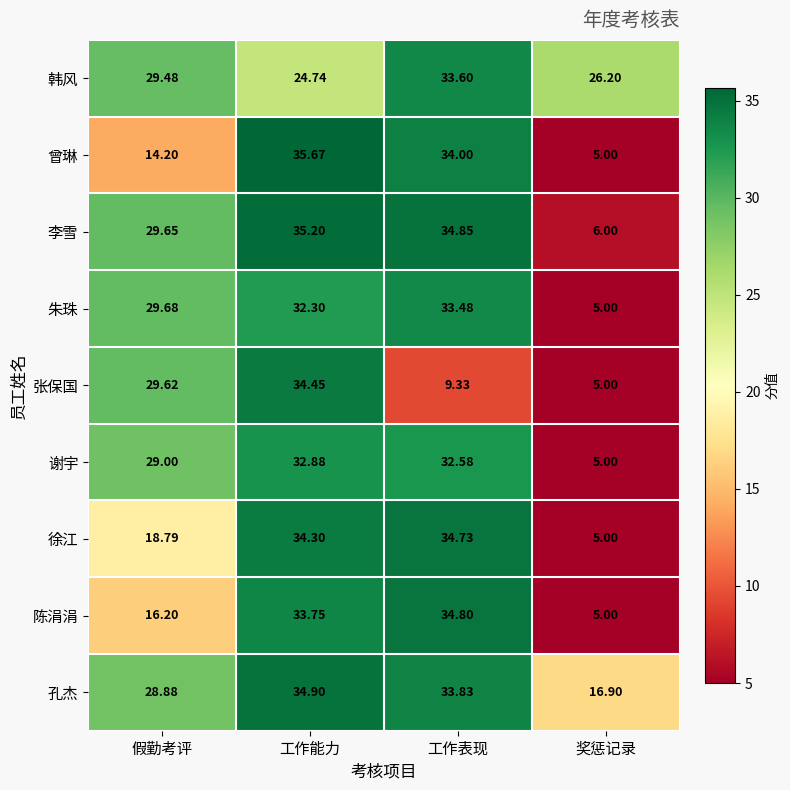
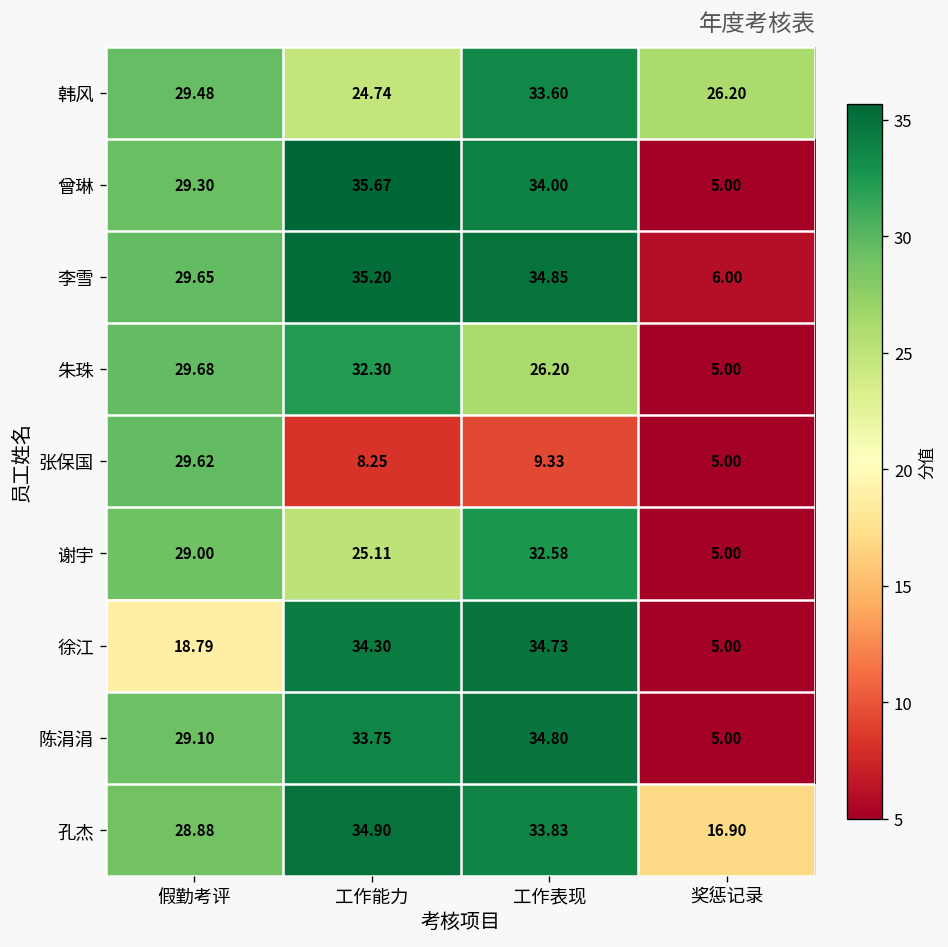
曾琳, 假勤考评: 14.20 -> 29.30
朱珠, 工作表现: 33.48 -> 26.20
张保国, 工作能力: 34.45 -> 8.25
谢宇, 工作能力: 32.88 -> 25.11
陈涓涓, 假勤考评: 16.20 -> 29.10
